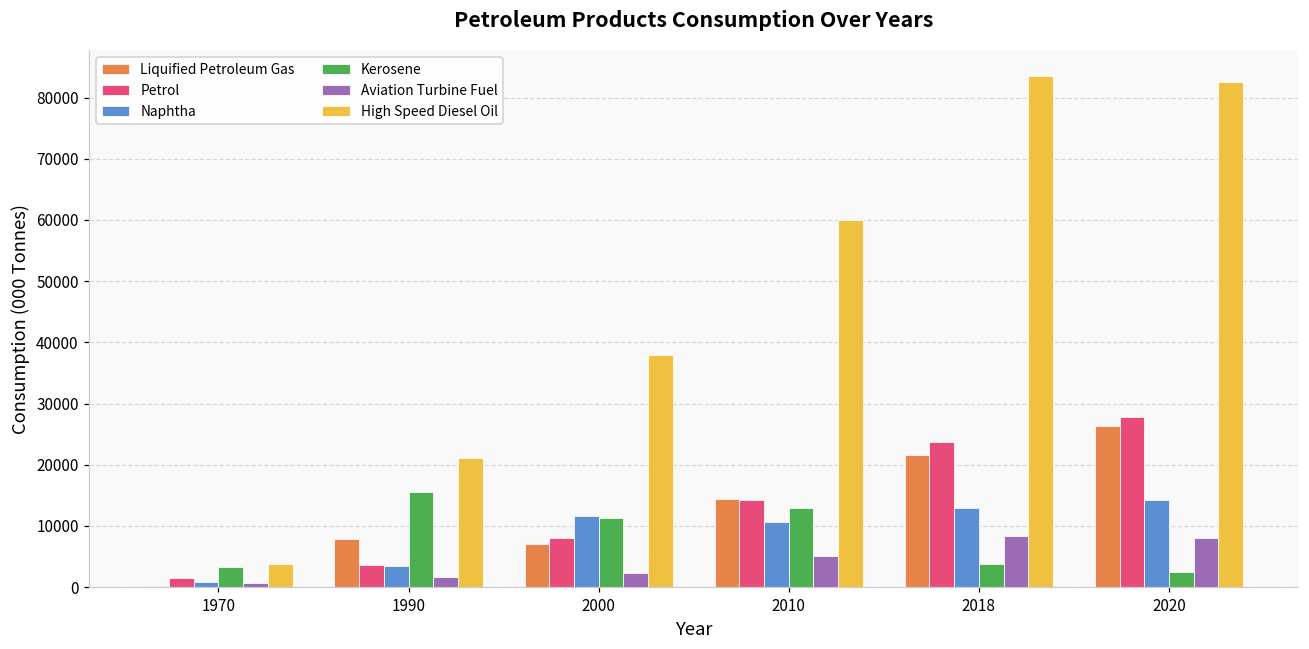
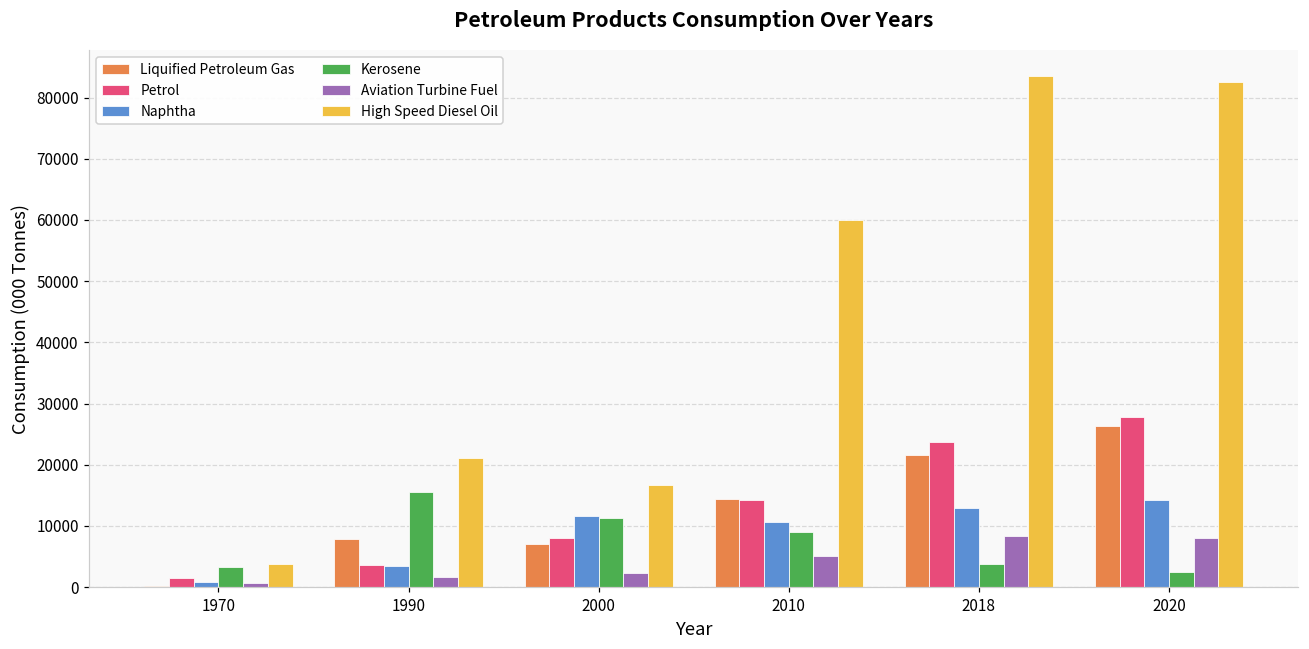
High Speed Diesel Oil, 2000: 38000 -> 17000
Kerosene, 2010: 13000 -> 9000
